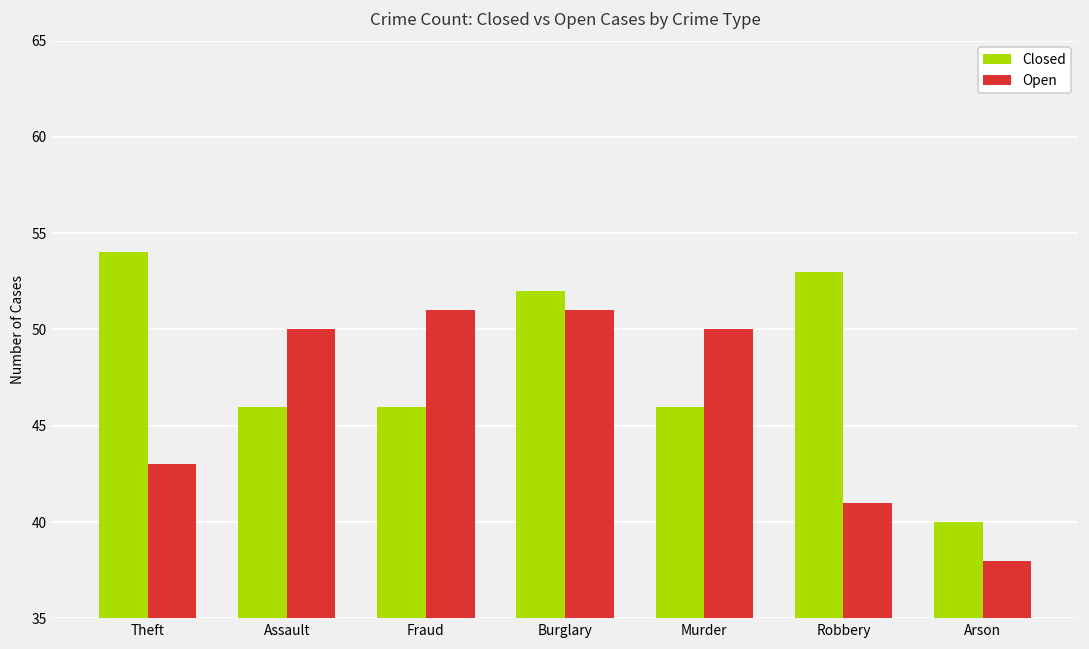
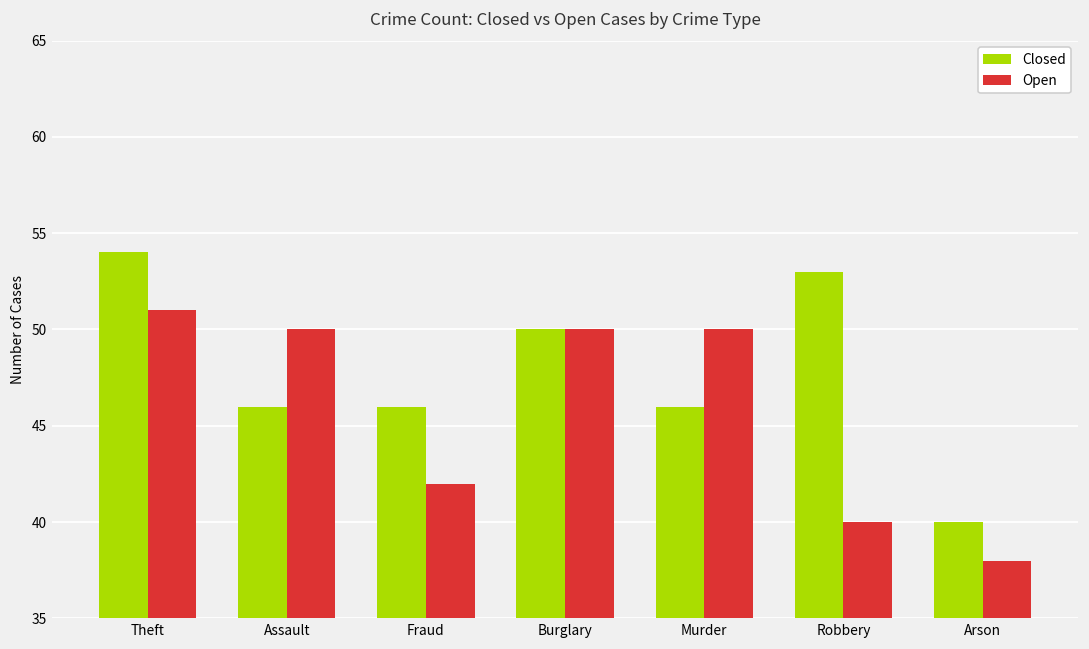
Open, Theft: 43 -> 51
Open, Fraud: 51 -> 42
Closed, Burglary: 52 -> 50
Open, Burglary: 51 -> 50
Open, Robbery: 41 -> 40
